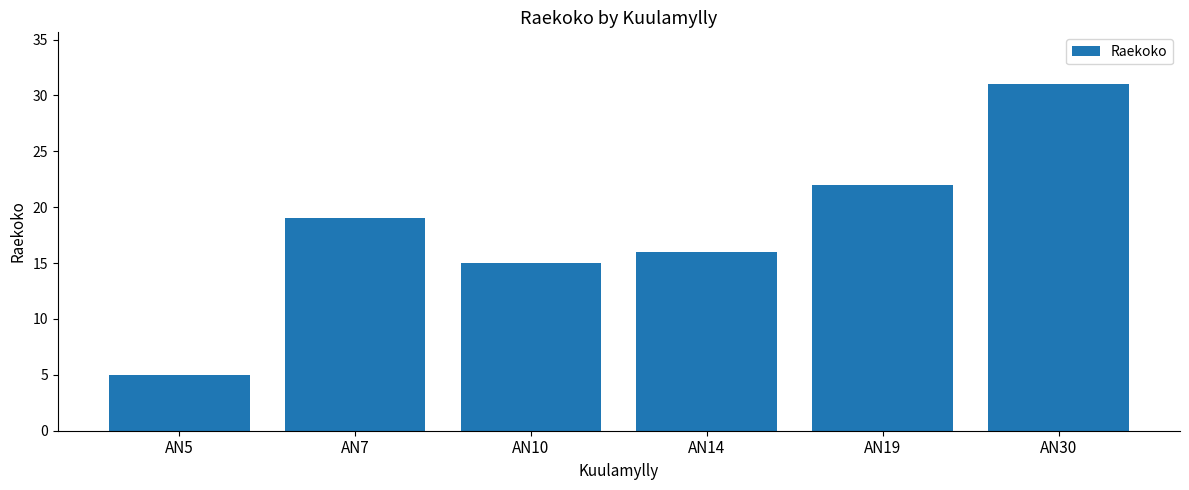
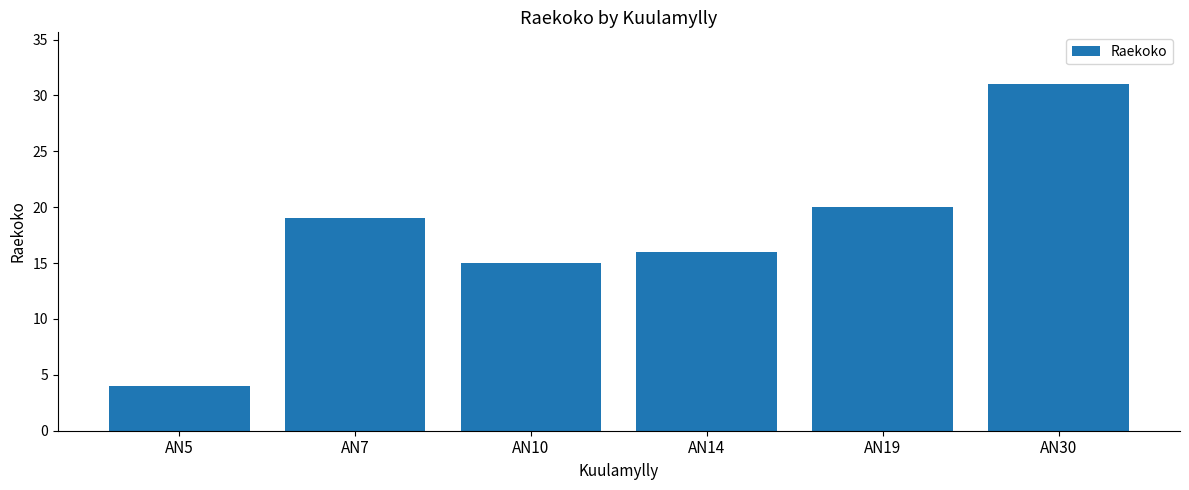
AN5: 5 -> 4
AN19: 22 -> 20
